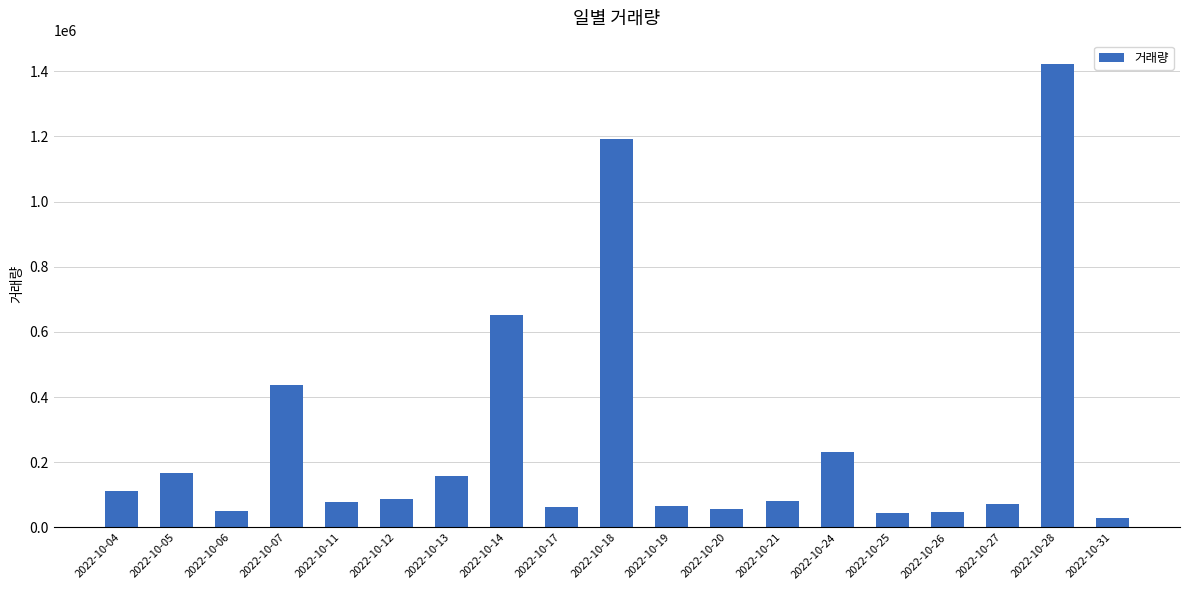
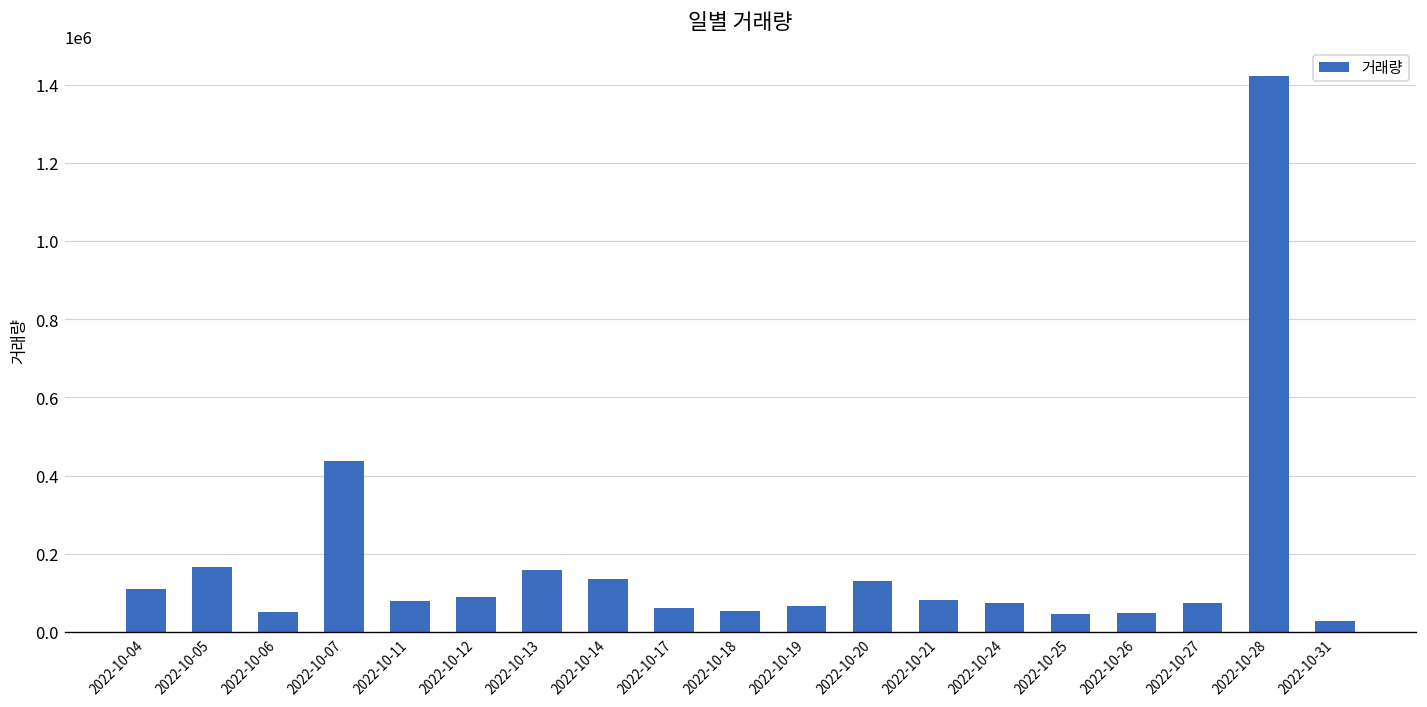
2022-10-14: 650000 -> 140000
2022-10-18: 1190000 -> 50000
2022-10-20: 60000 -> 130000
2022-10-24: 230000 -> 70000
